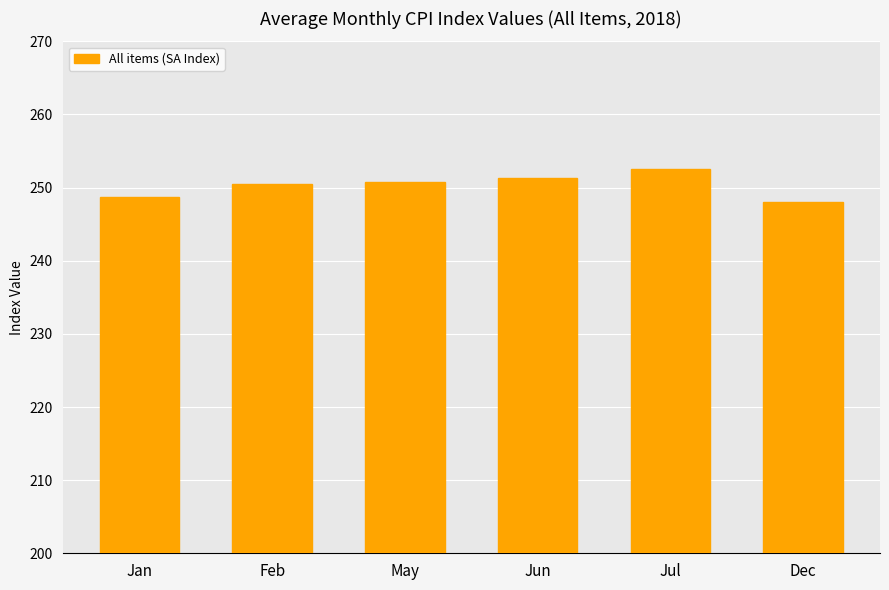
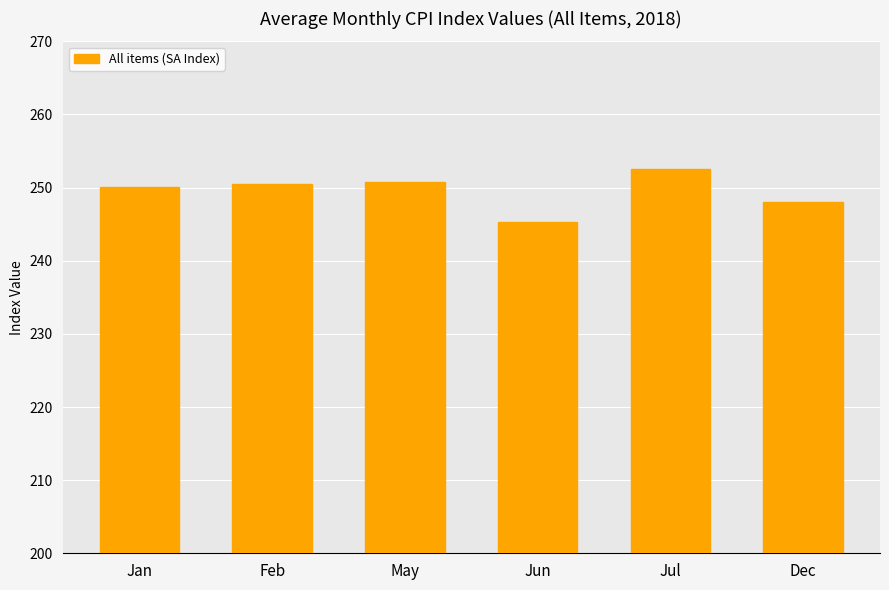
Jan: 249 -> 250
Jun: 251 -> 245
